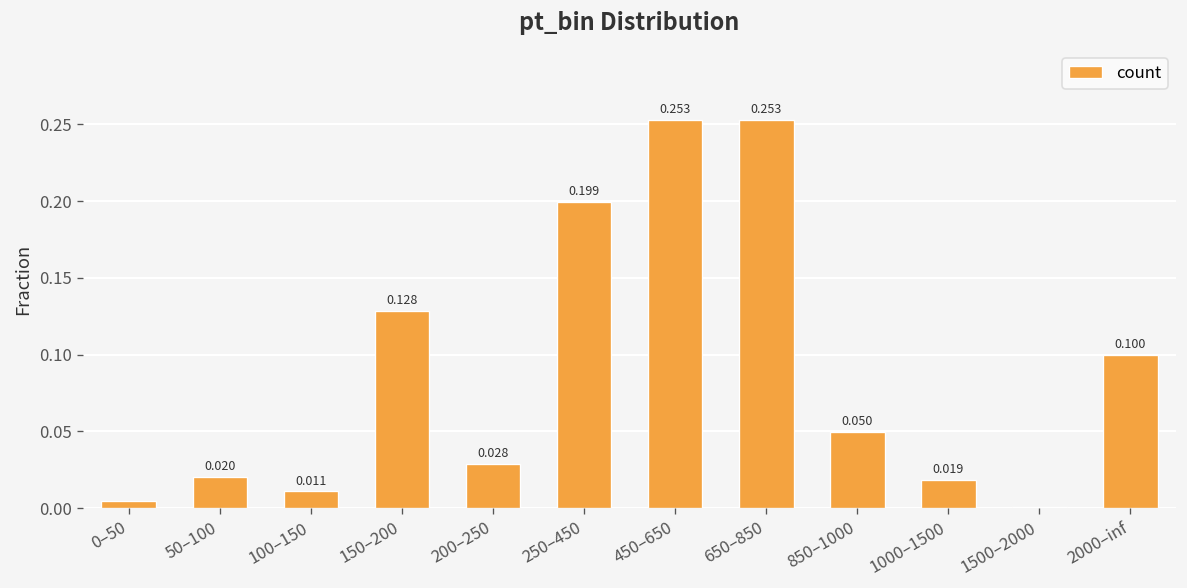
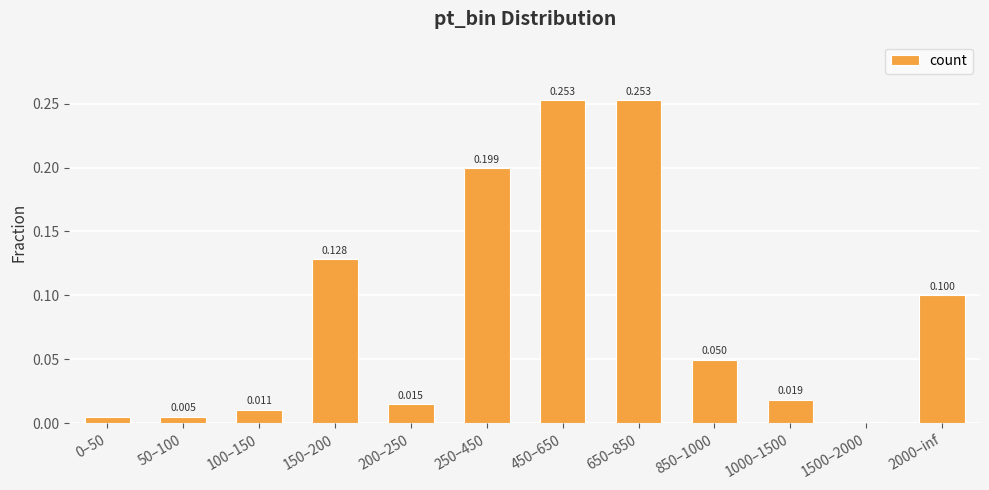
50–100: 0.020 -> 0.005
200–250: 0.028 -> 0.015
